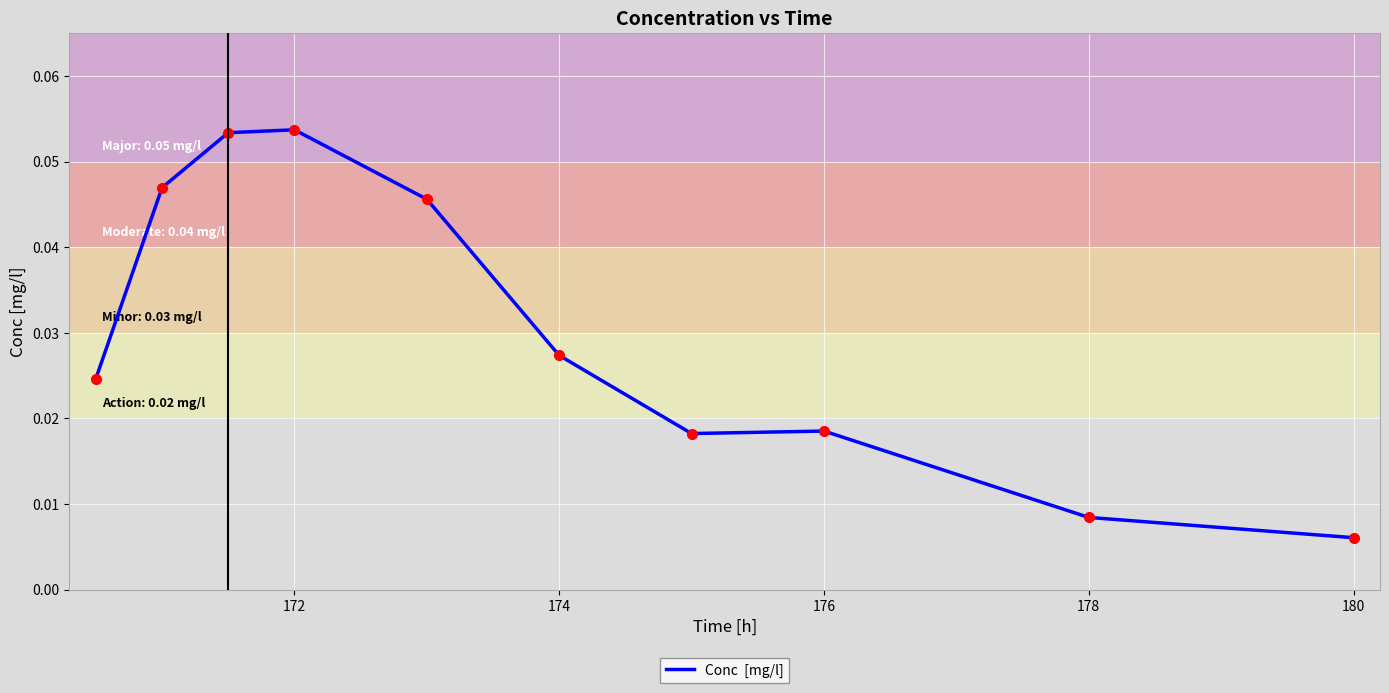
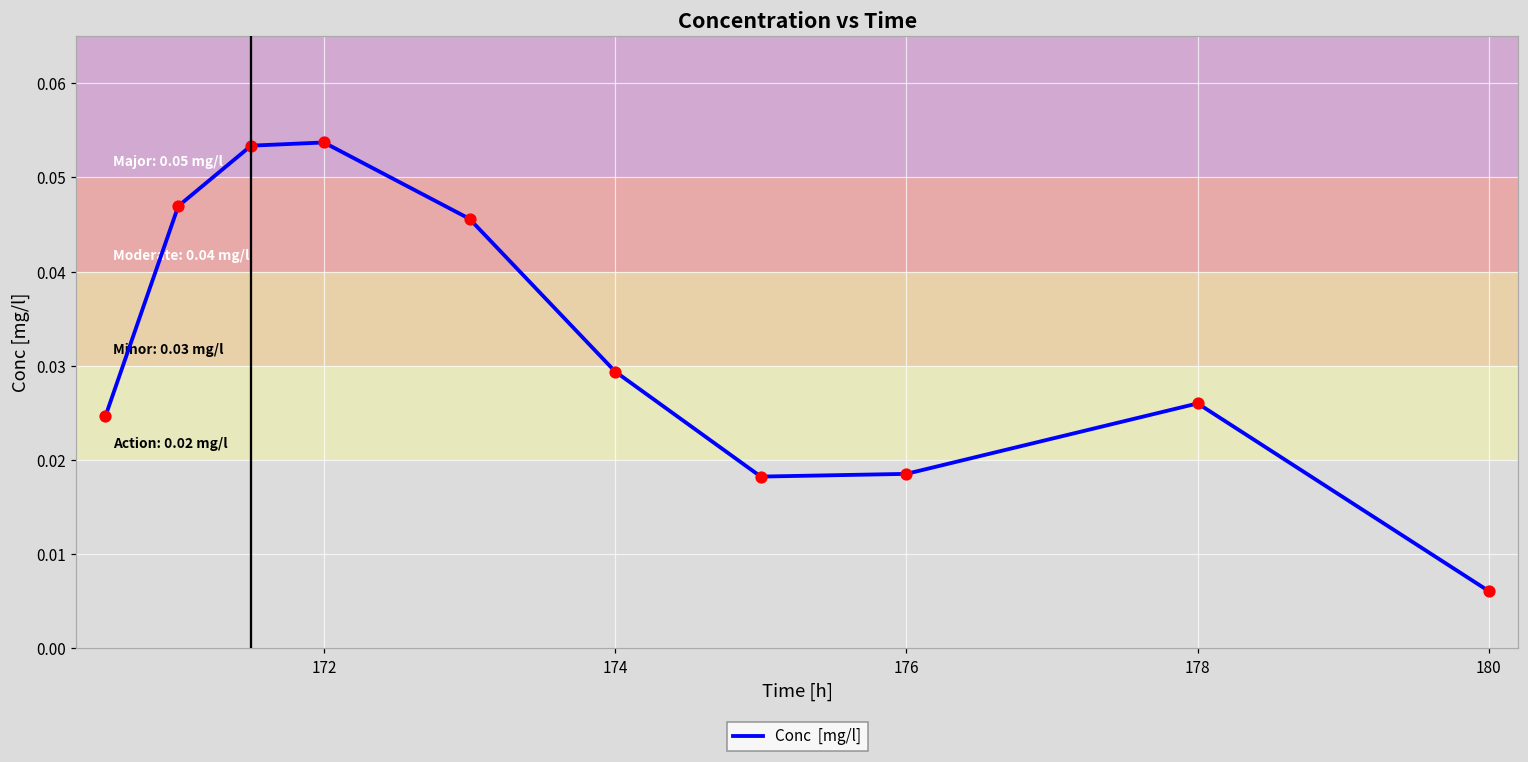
174: 0.027 -> 0.029
178: 0.008 -> 0.026
